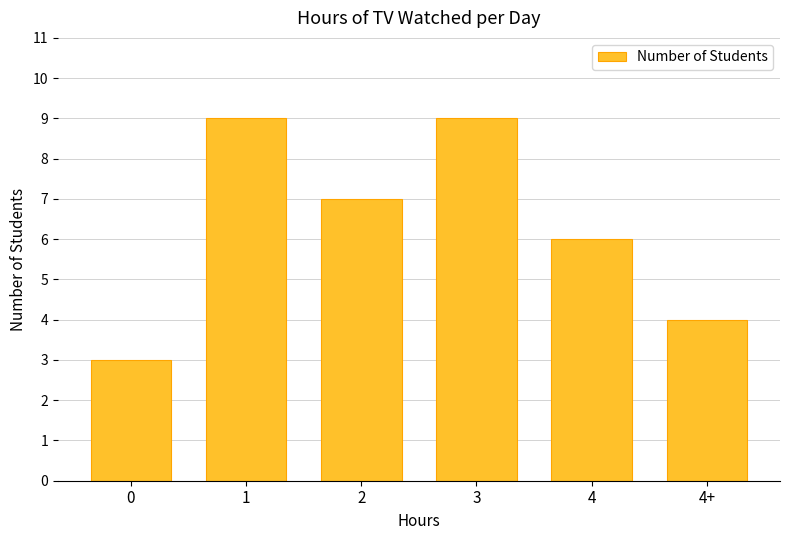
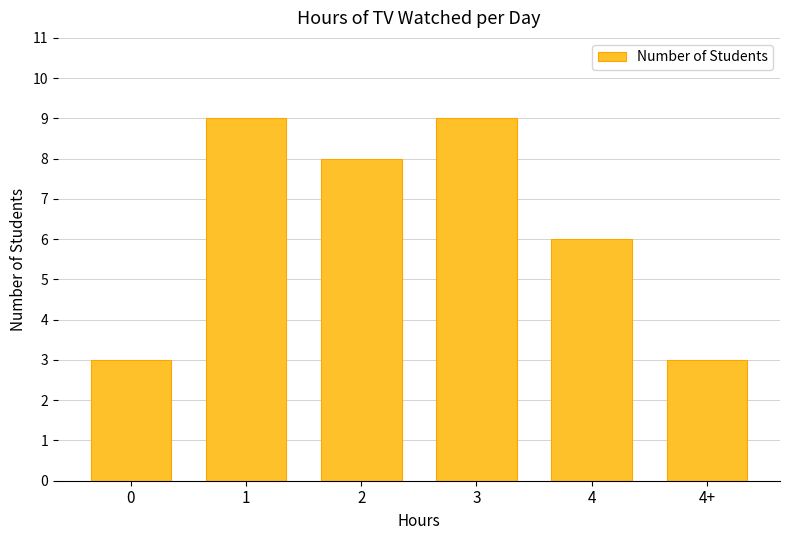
2: 7 -> 8
4+: 4 -> 3
